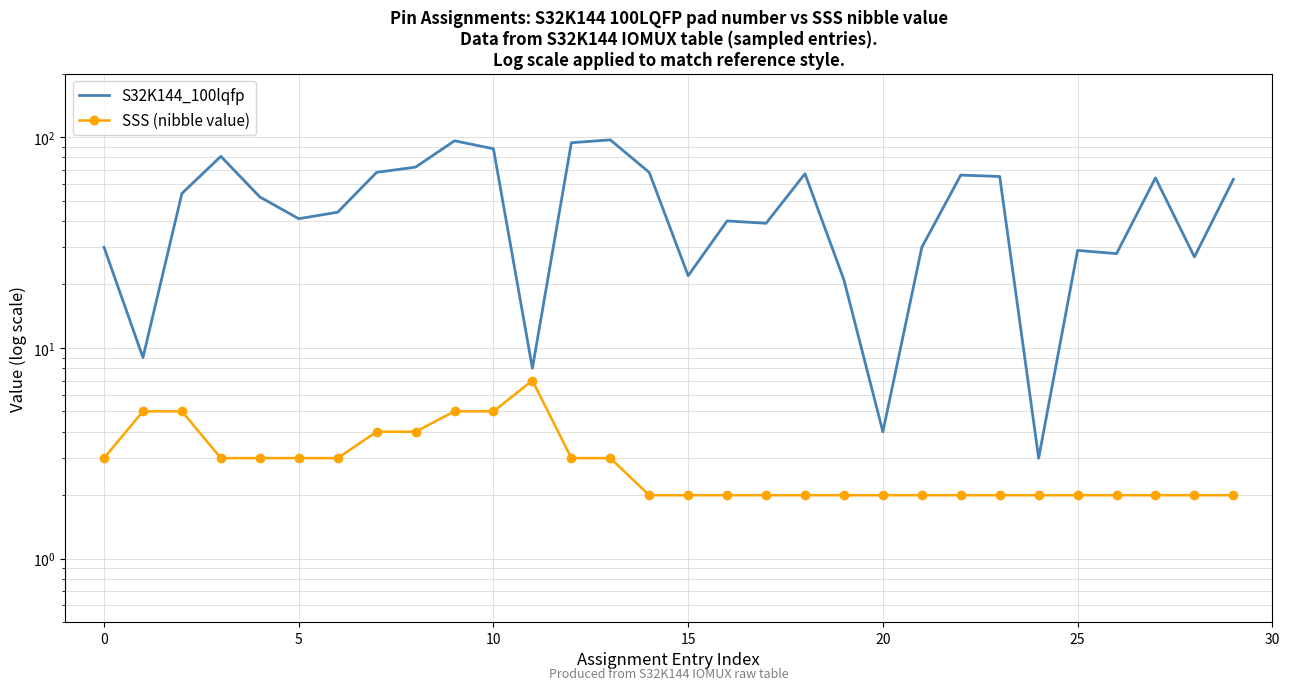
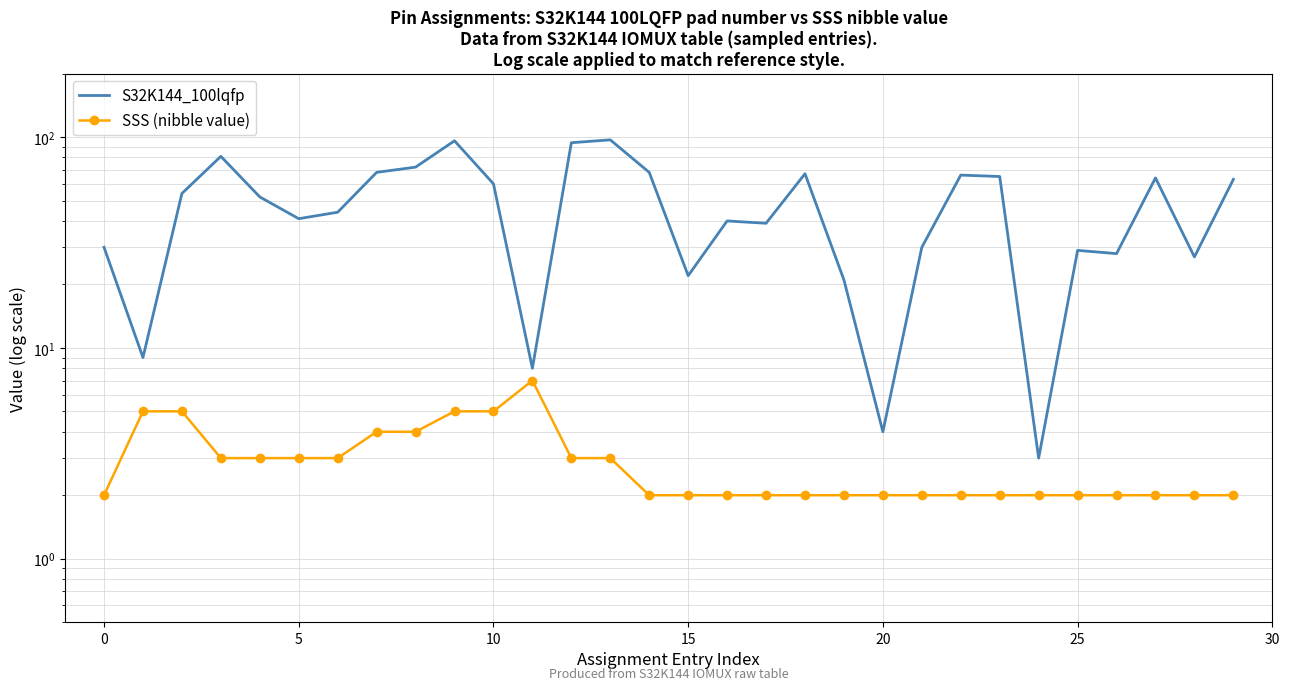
SSS (nibble value), 0: 3 -> 2
S32K144_100lqfp, 10: 88 -> 60
